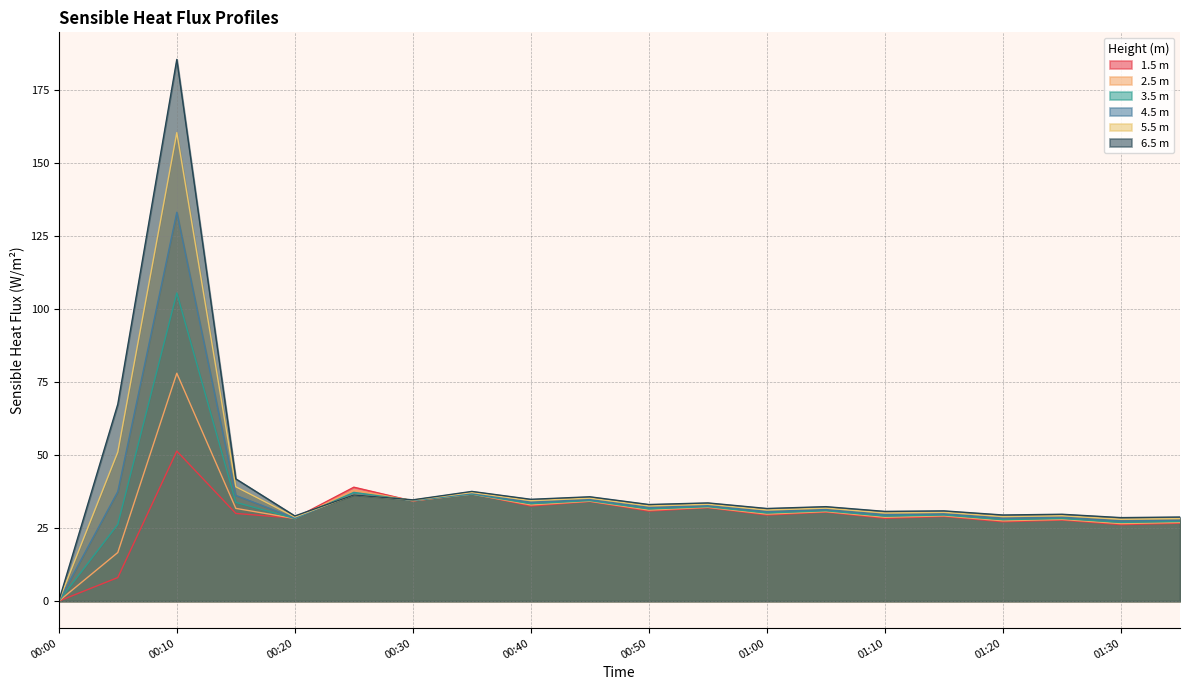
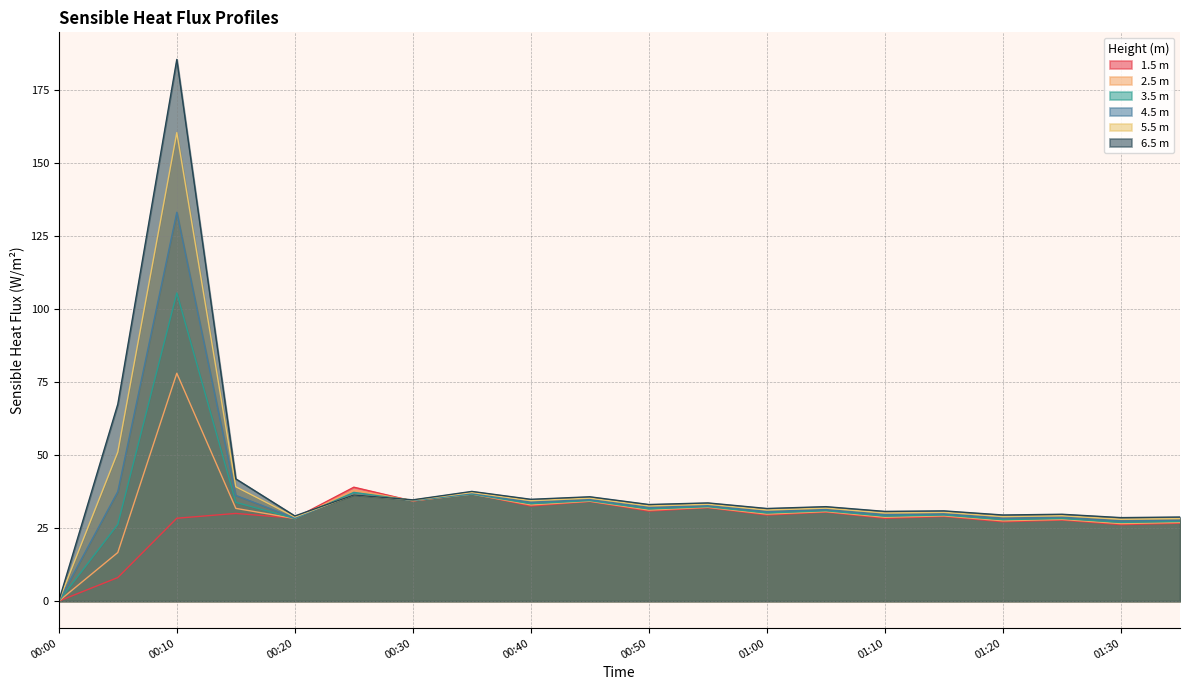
1.5 m, 00:10: 51 -> 28
